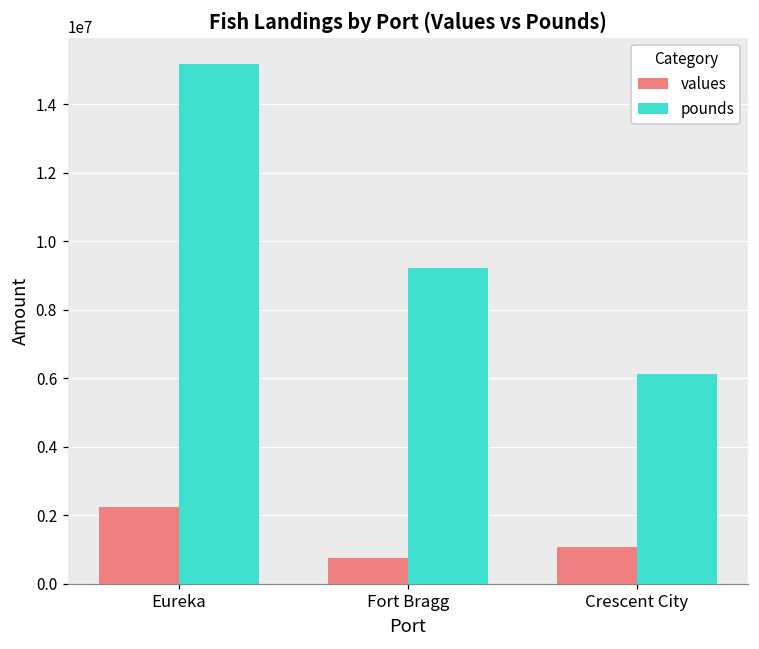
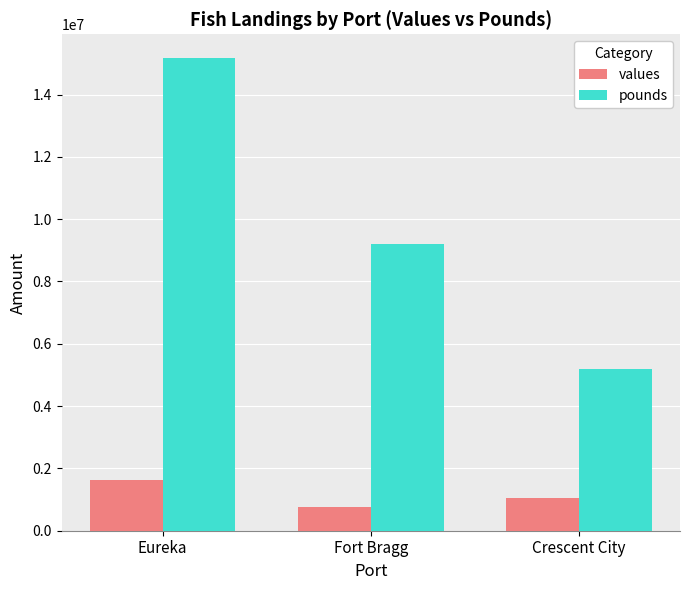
values, Eureka: 2300000 -> 1600000
pounds, Crescent City: 6100000 -> 5200000
